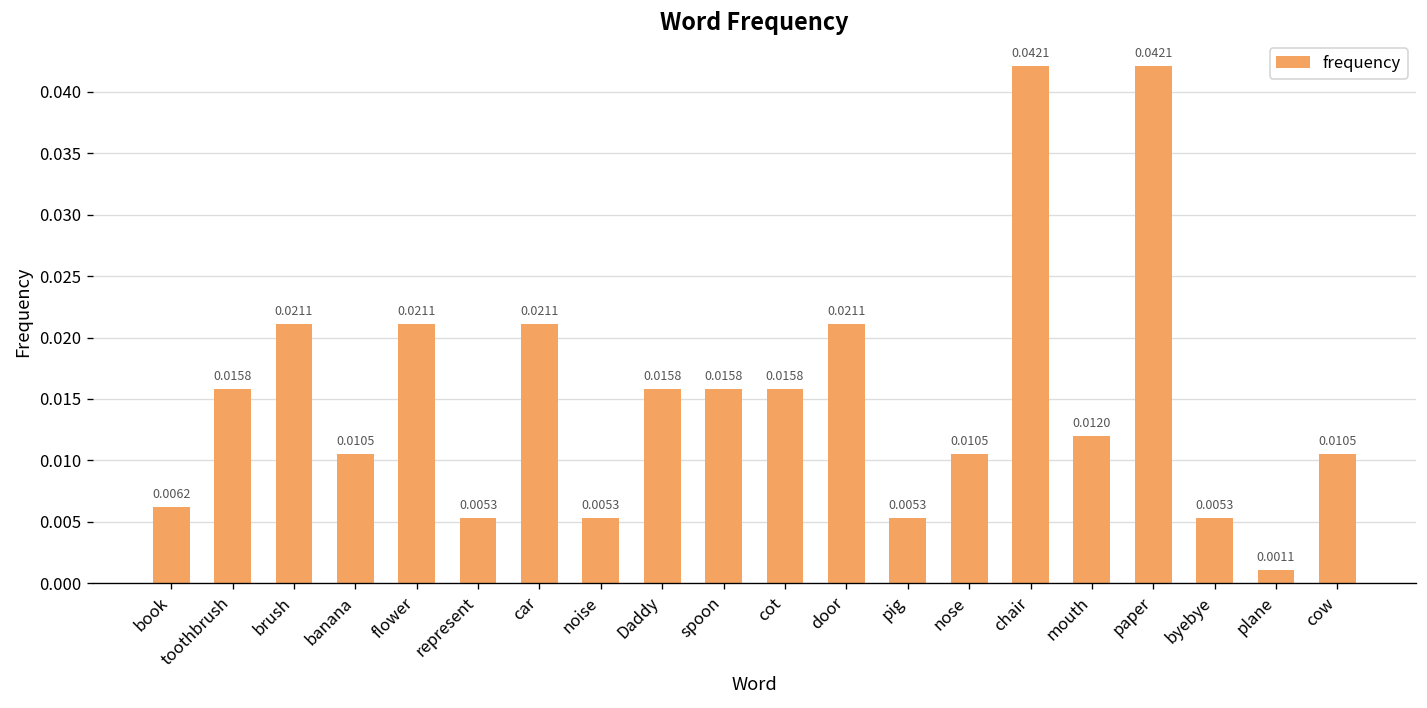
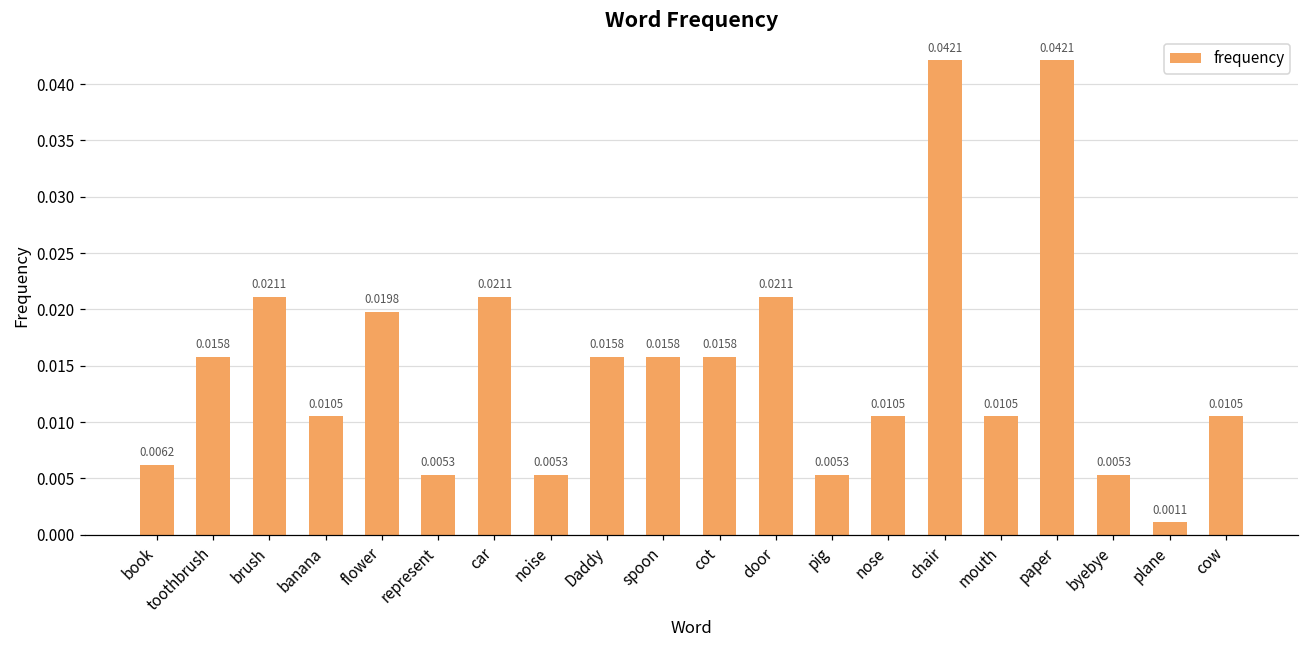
flower: 0.0211 -> 0.0198
mouth: 0.0120 -> 0.0105
